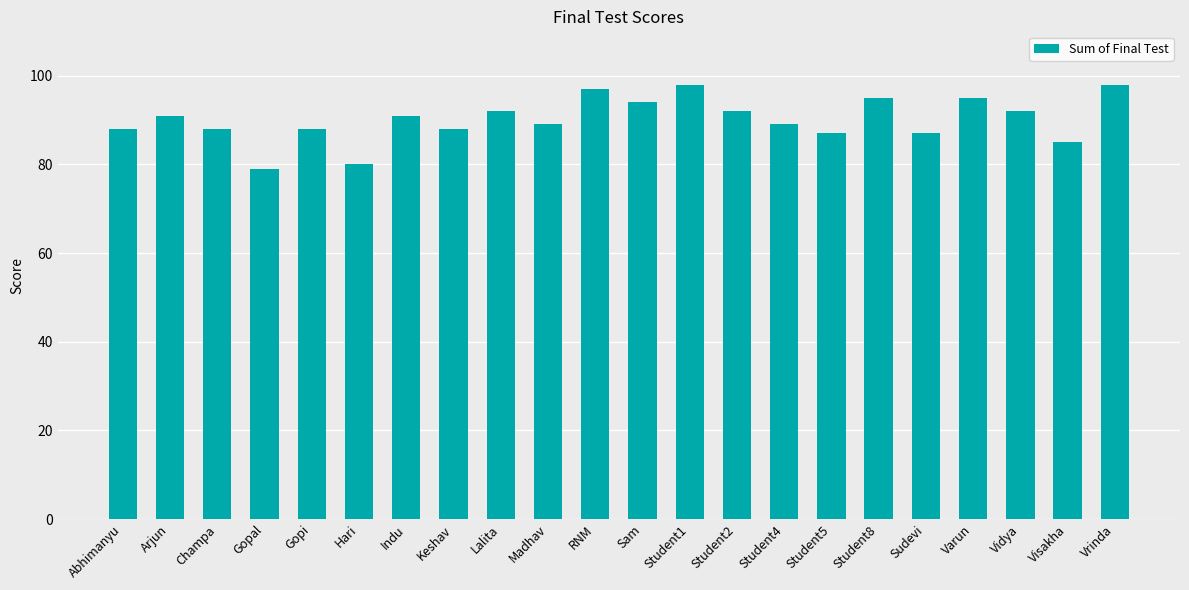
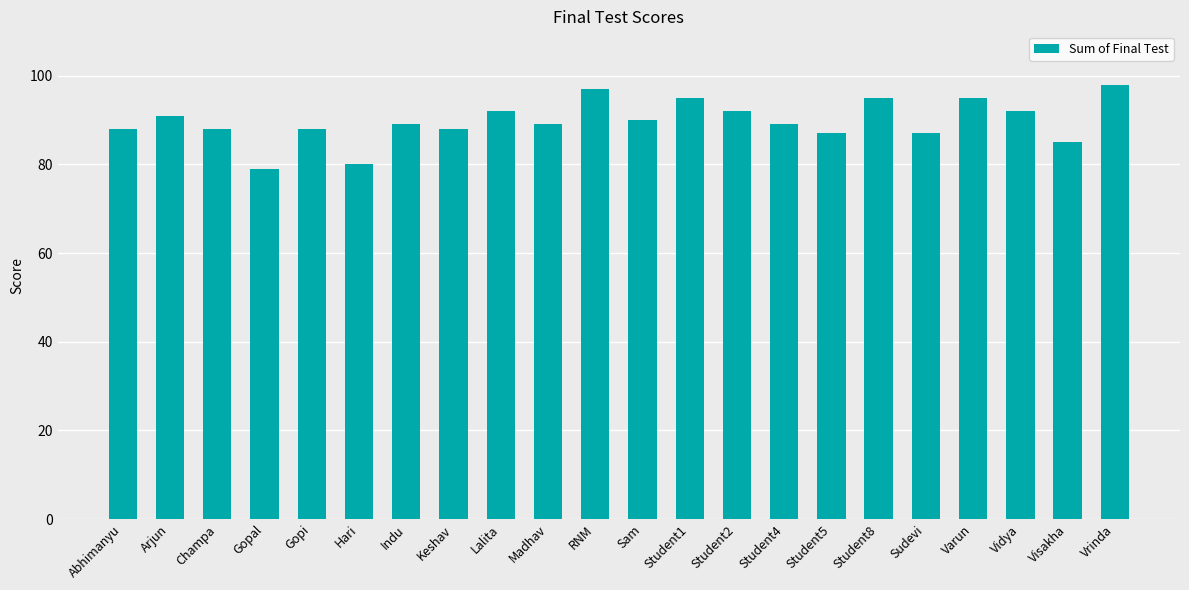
Indu: 91 -> 89
Sam: 94 -> 90
Student1: 98 -> 95
